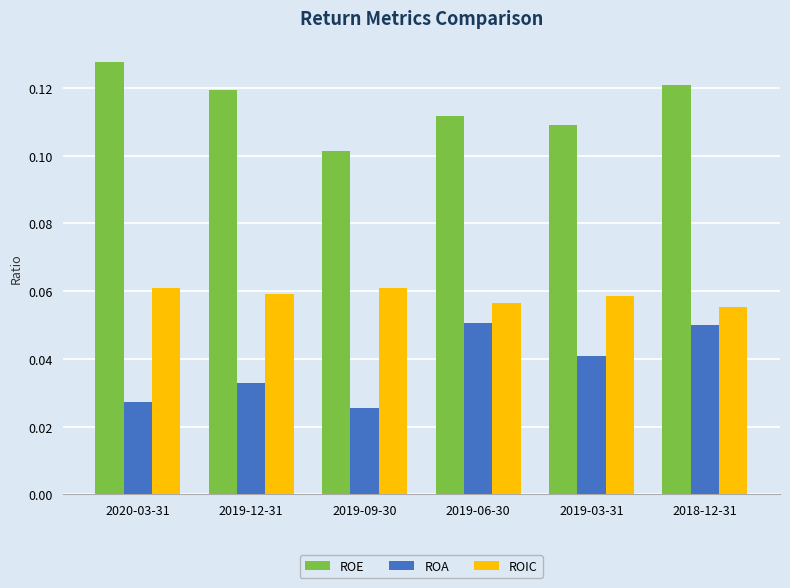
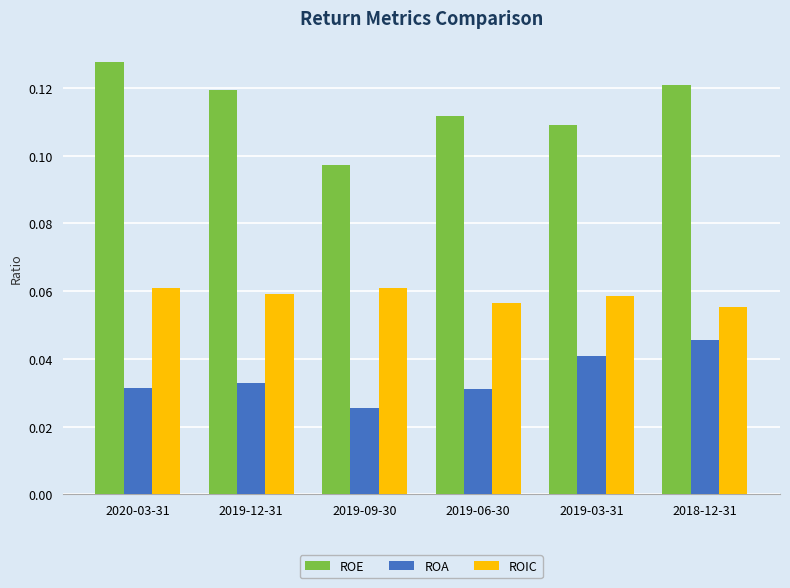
ROA, 2020-03-31: 0.027 -> 0.031
ROE, 2019-09-30: 0.101 -> 0.097
ROA, 2019-06-30: 0.051 -> 0.031
ROA, 2018-12-31: 0.050 -> 0.046
